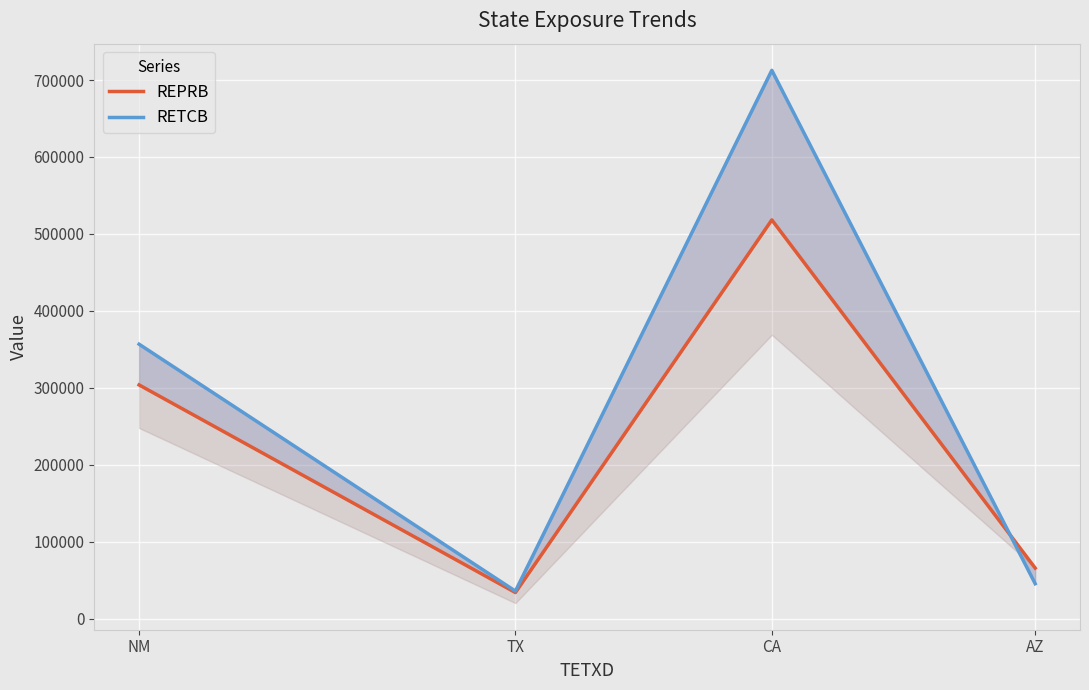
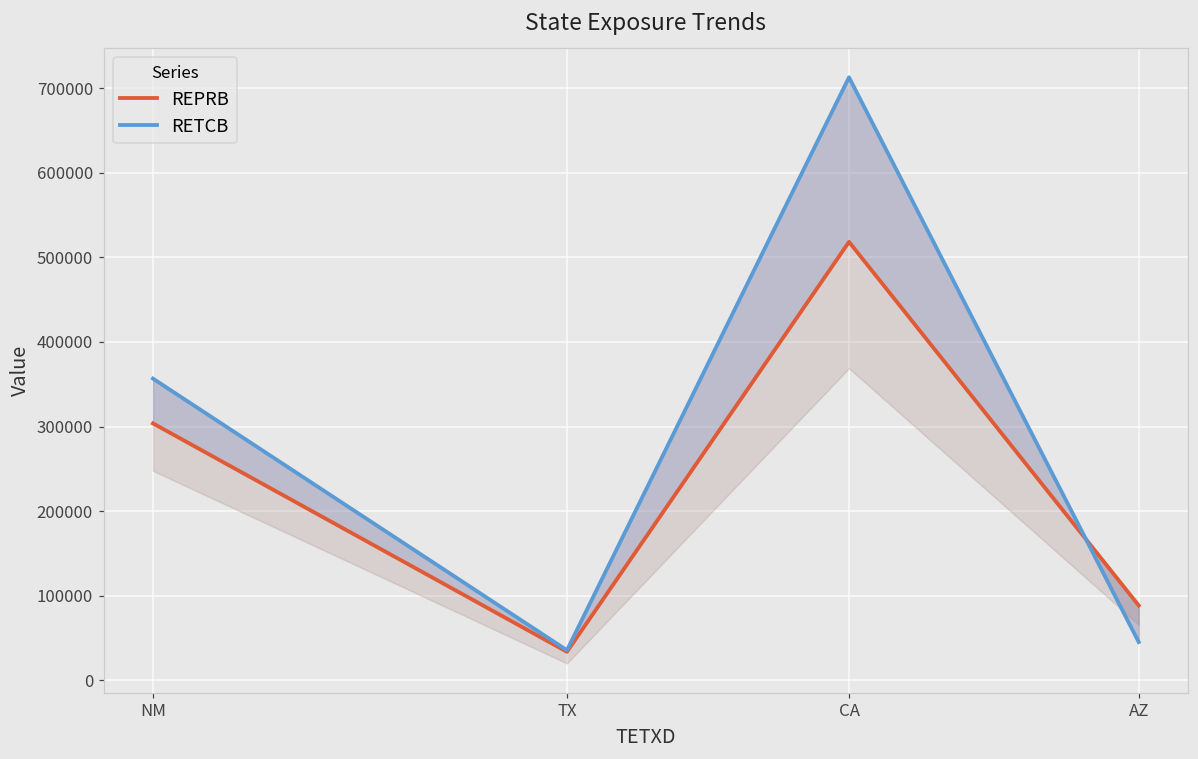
REPRB, AZ: 70000 -> 90000
